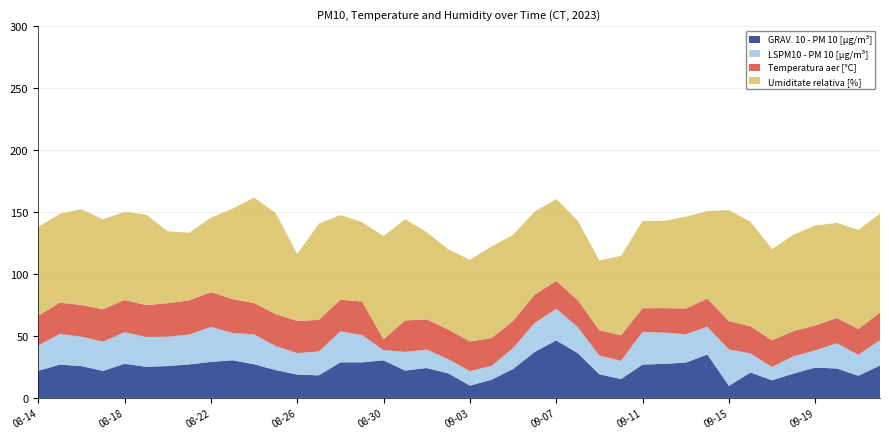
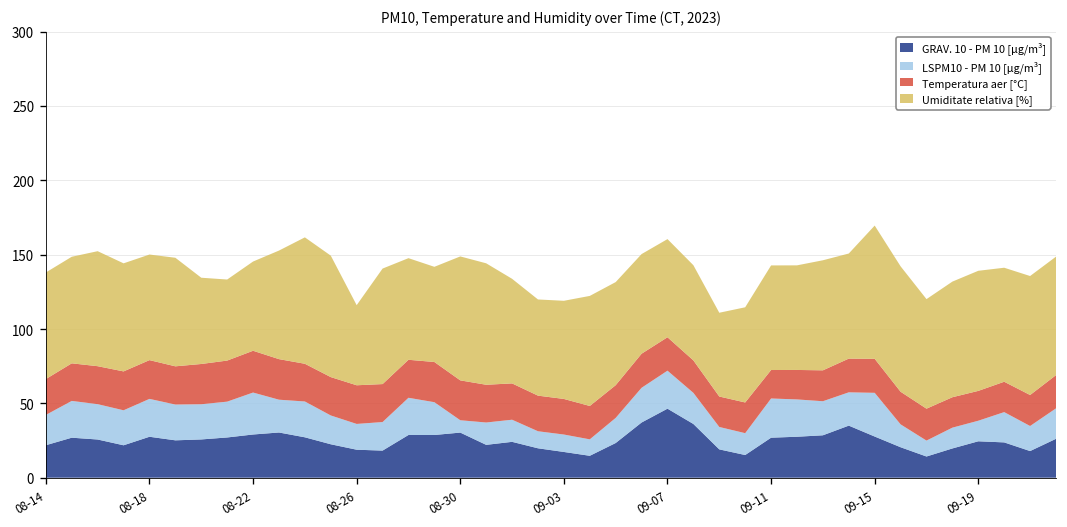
Temperatura aer [°C], 08-30: 9 -> 27
GRAV. 10 - PM 10 [µg/m³], 09-03: 10 -> 17
GRAV. 10 - PM 10 [µg/m³], 09-15: 10 -> 28
